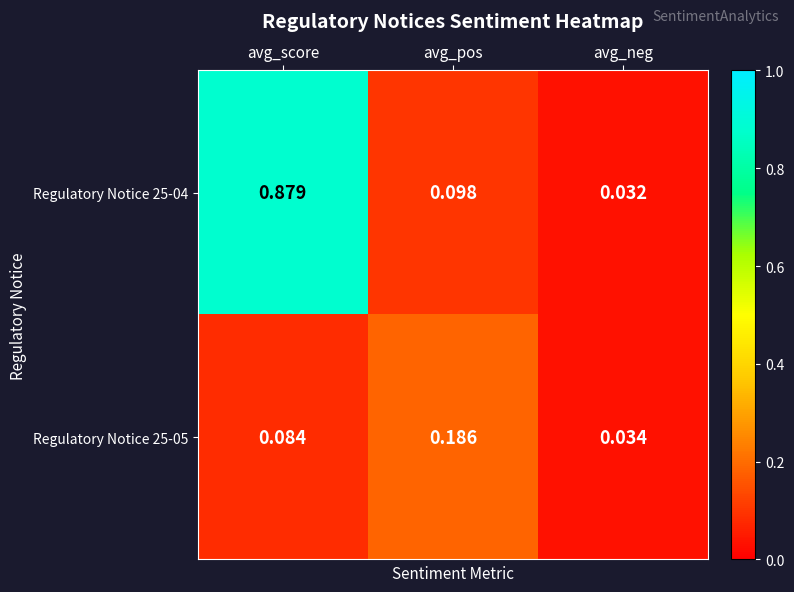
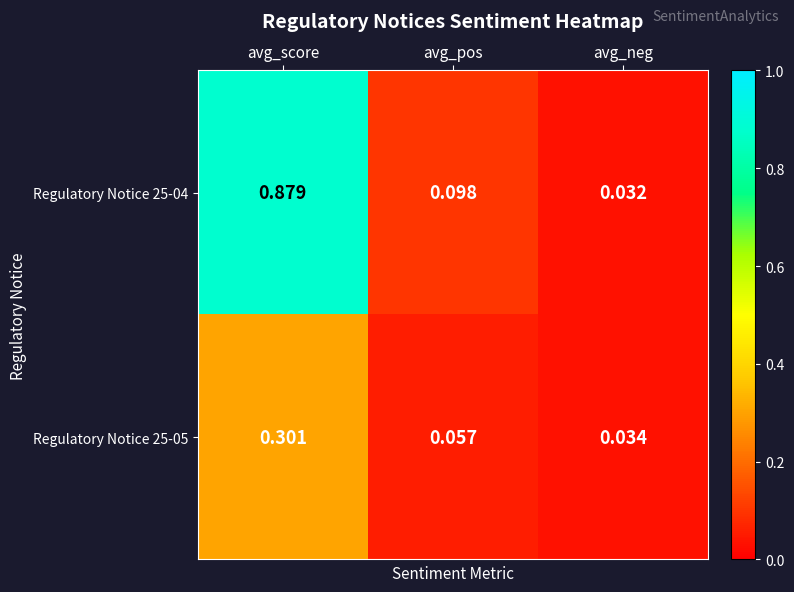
Regulatory Notice 25-05, avg_score: 0.084 -> 0.301
Regulatory Notice 25-05, avg_pos: 0.186 -> 0.057
